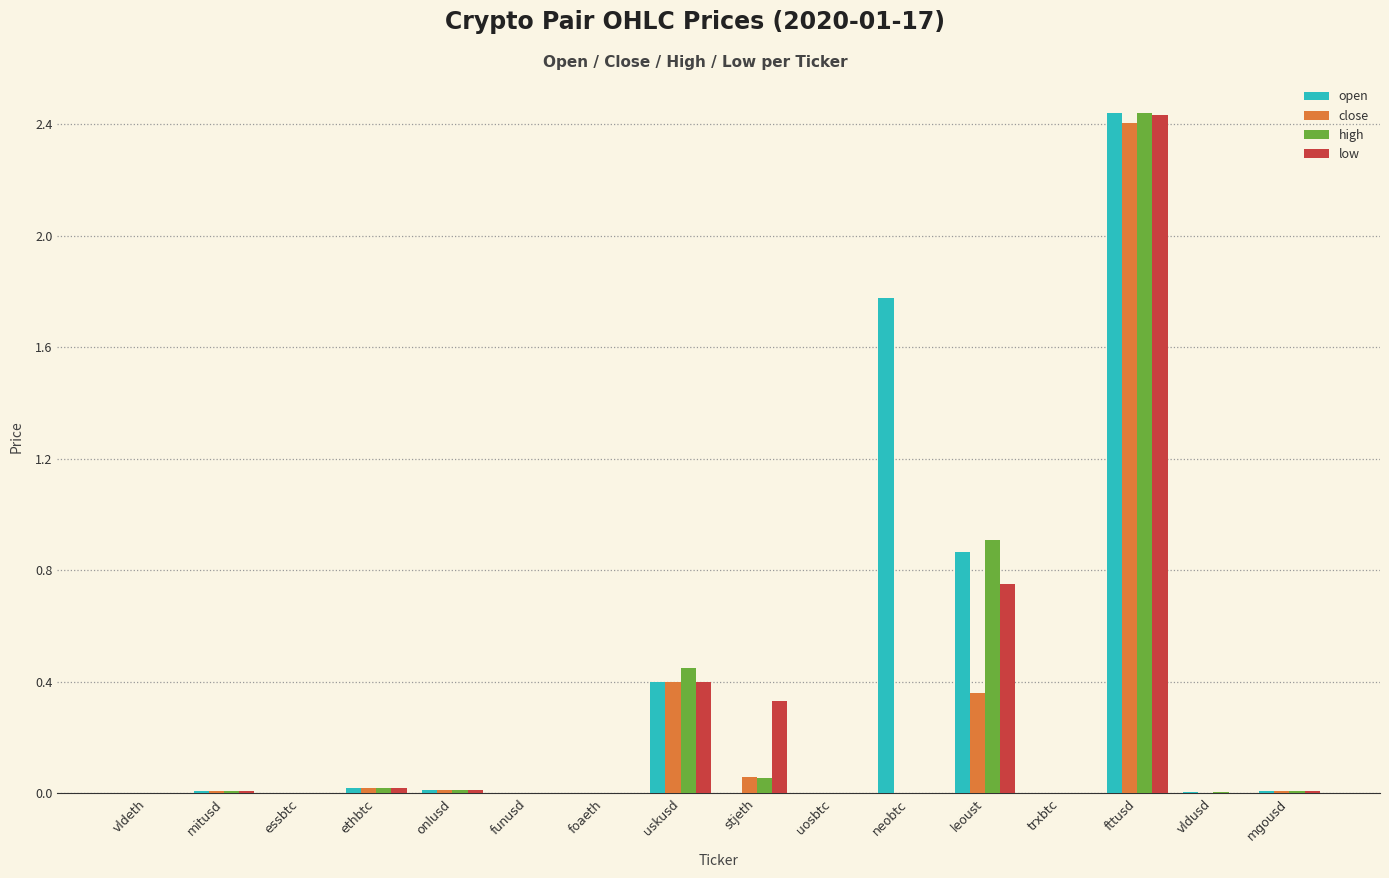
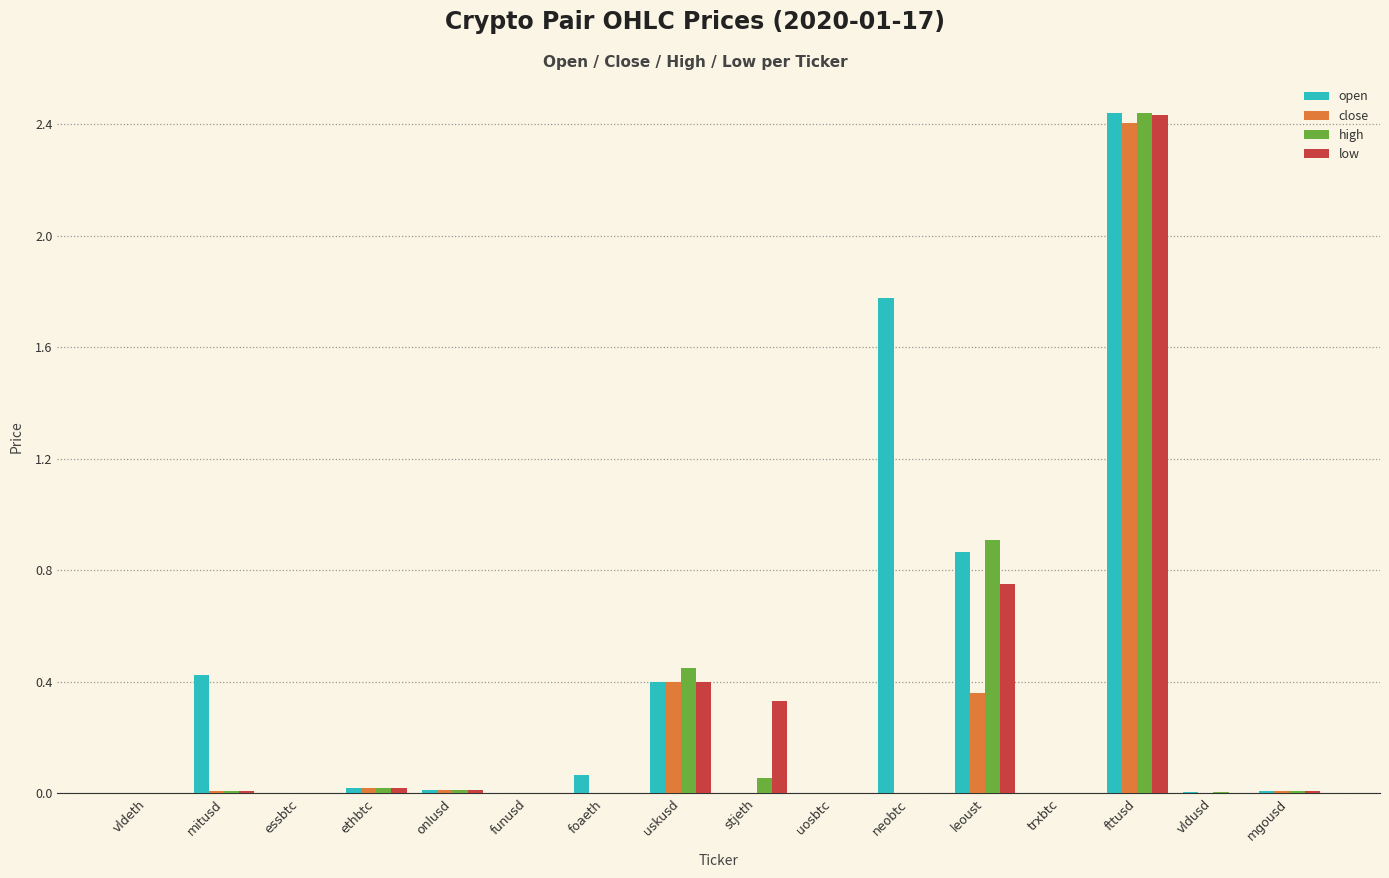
open, mitusd: 0.01 -> 0.43
open, foaeth: 0.00 -> 0.07
close, stjeth: 0.06 -> 0.00
